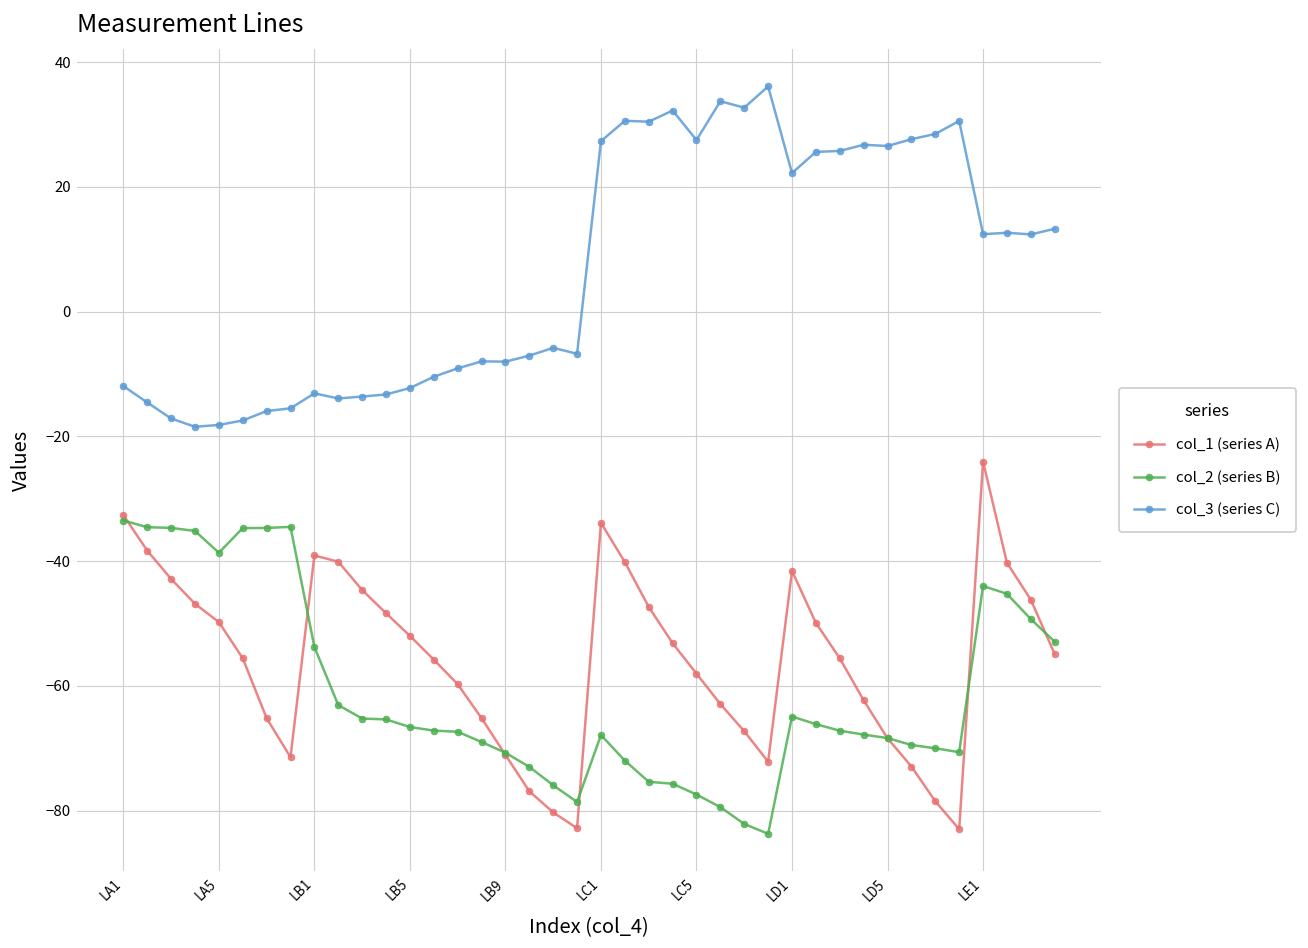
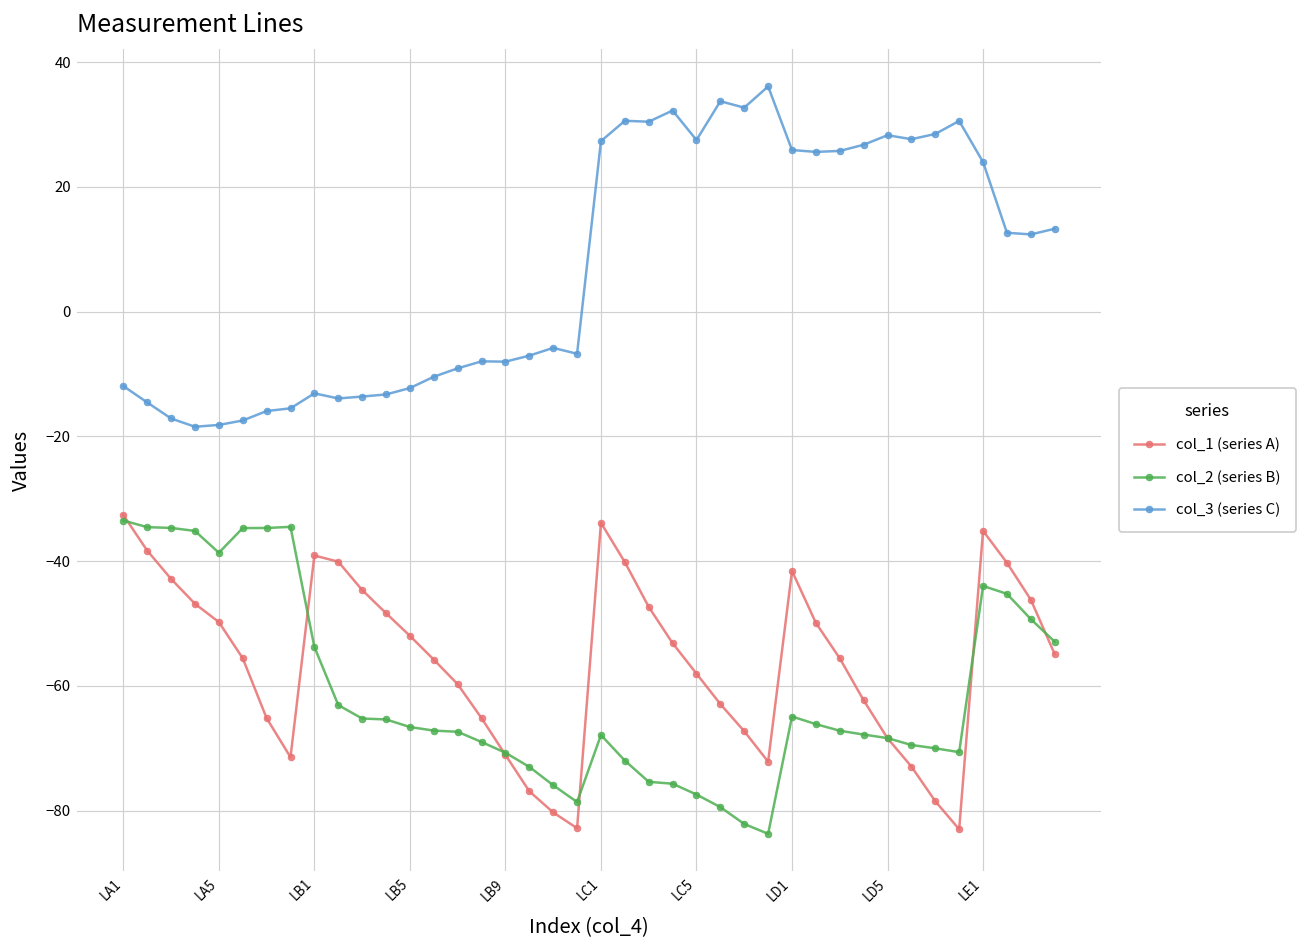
col_3 (series C), LD1: 22 -> 26
col_3 (series C), LD5: 27 -> 28
col_1 (series A), LE1: -24 -> -35
col_3 (series C), LE1: 12 -> 24
